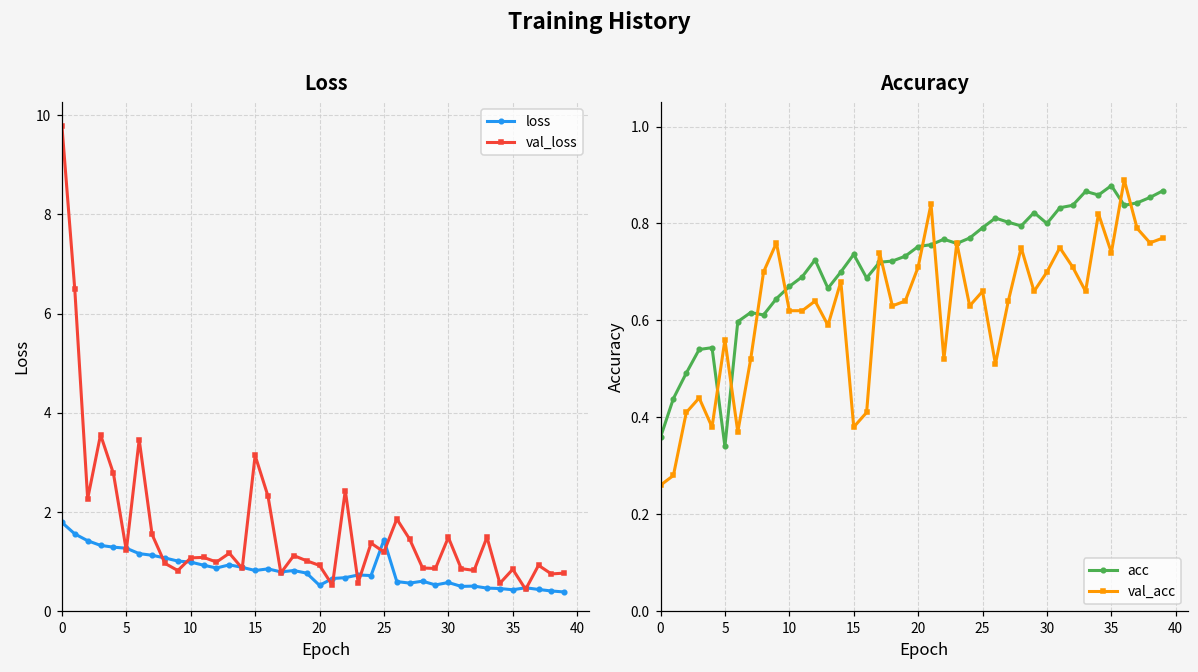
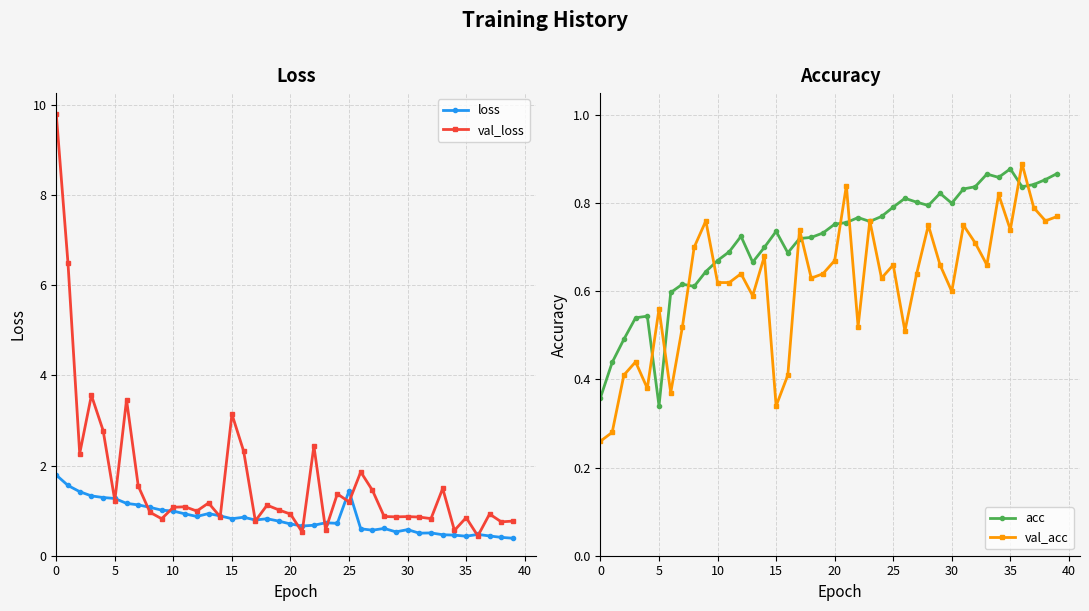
Loss, loss, 20: 0.5 -> 0.7
Loss, val_loss, 30: 1.5 -> 0.9
Accuracy, val_acc, 15: 0.38 -> 0.34
Accuracy, val_acc, 20: 0.71 -> 0.67
Accuracy, val_acc, 30: 0.7 -> 0.6
